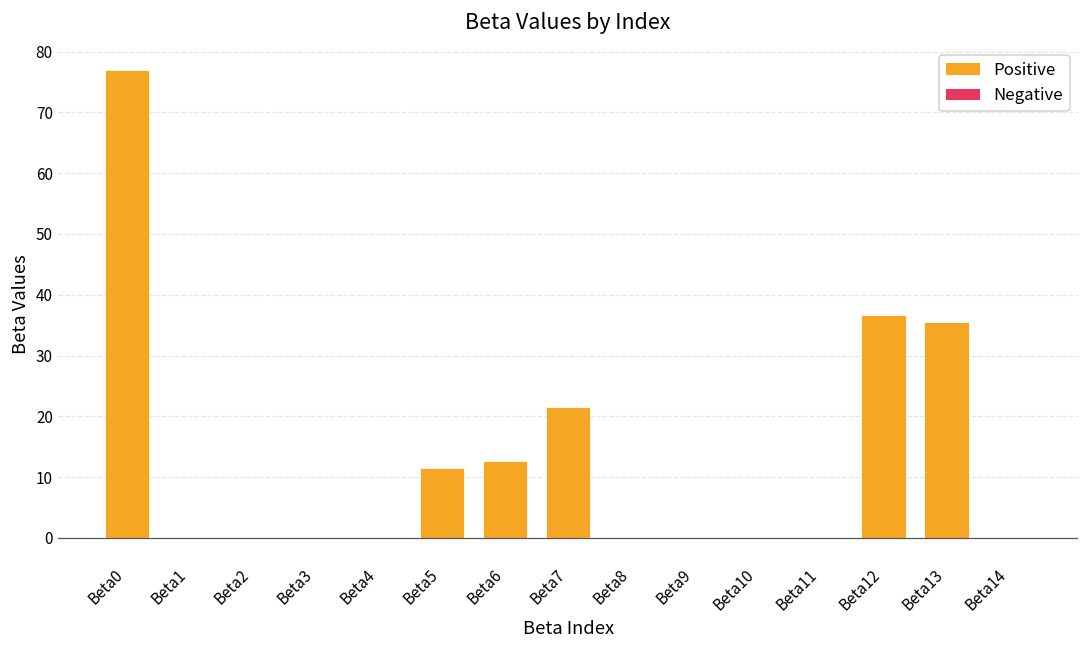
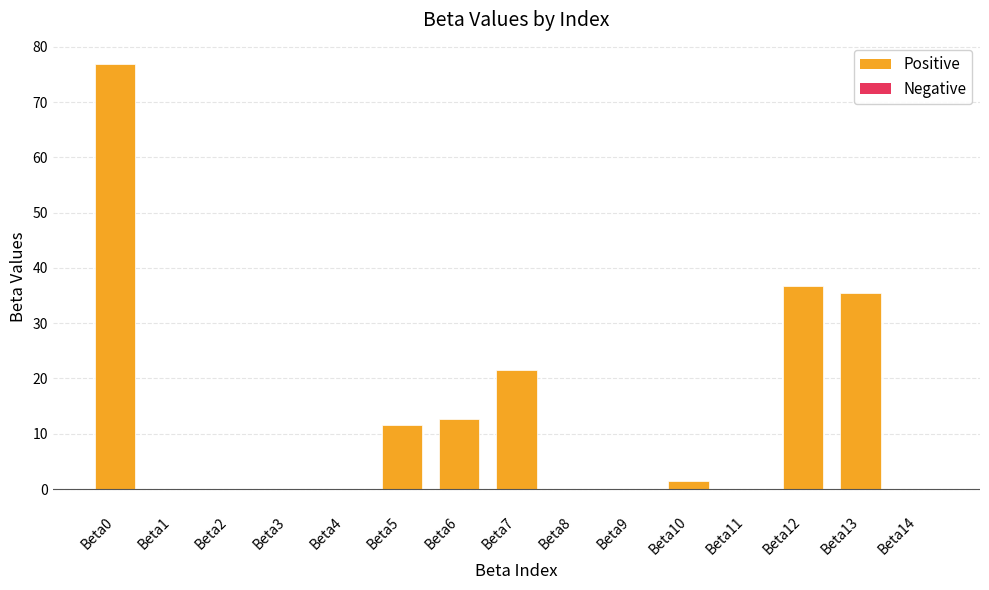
Beta10: 0 -> 2
